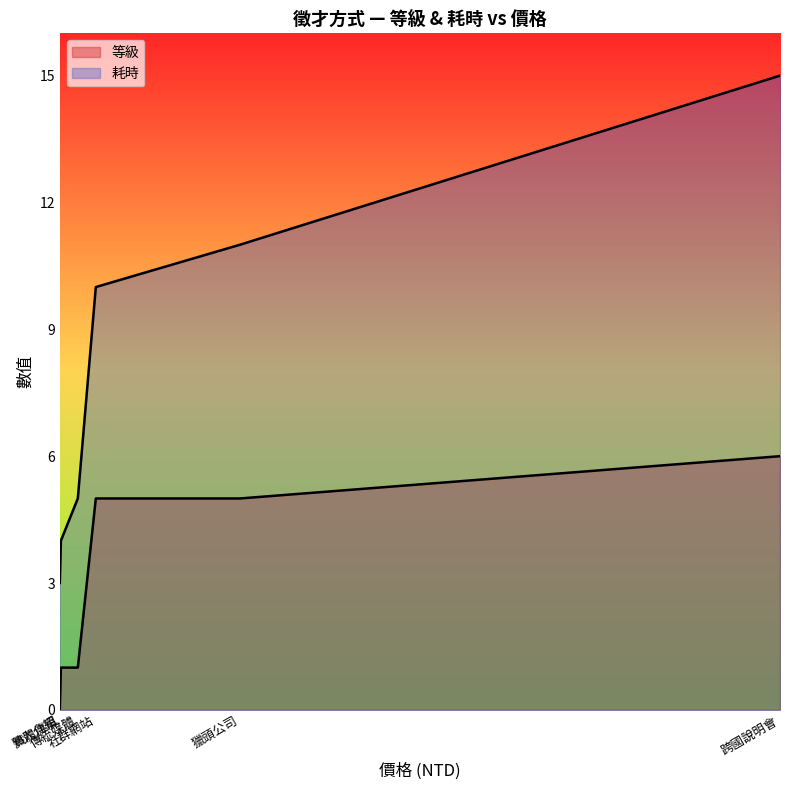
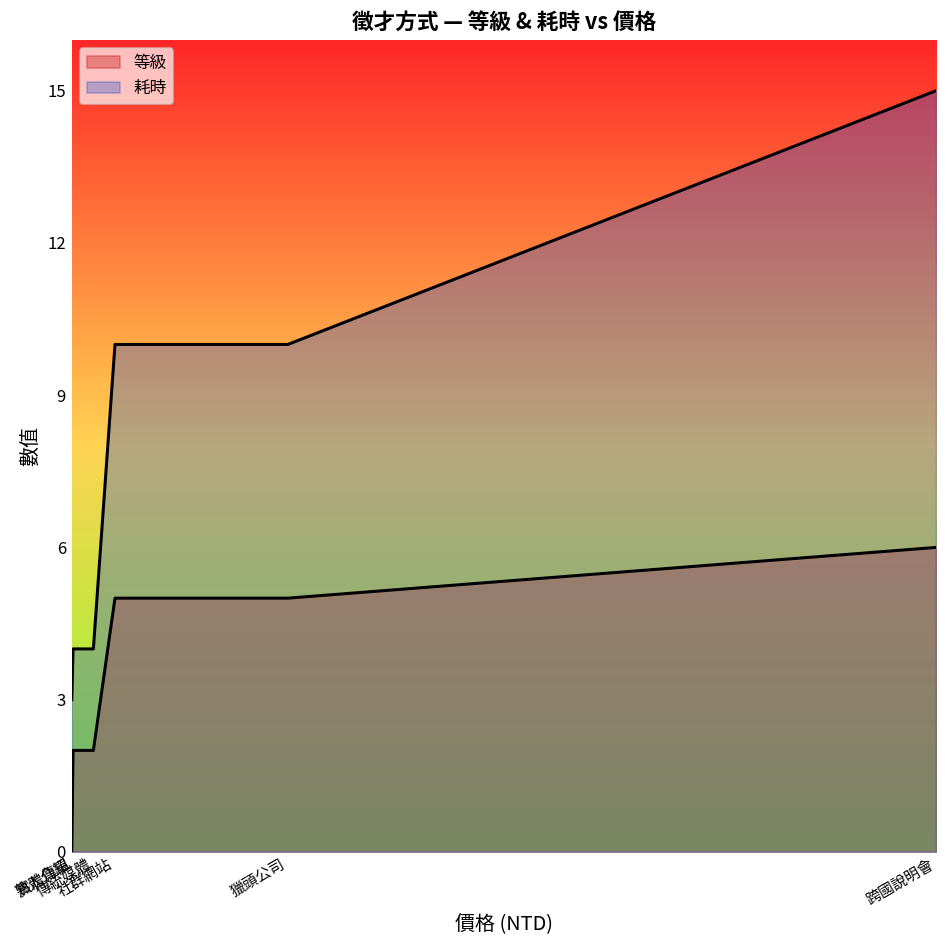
等級, 實體傳單: 1 -> 2
等級, 傳統媒體: 1 -> 2
耗時, 傳統媒體: 5 -> 4
耗時, 獵頭公司: 11 -> 10
